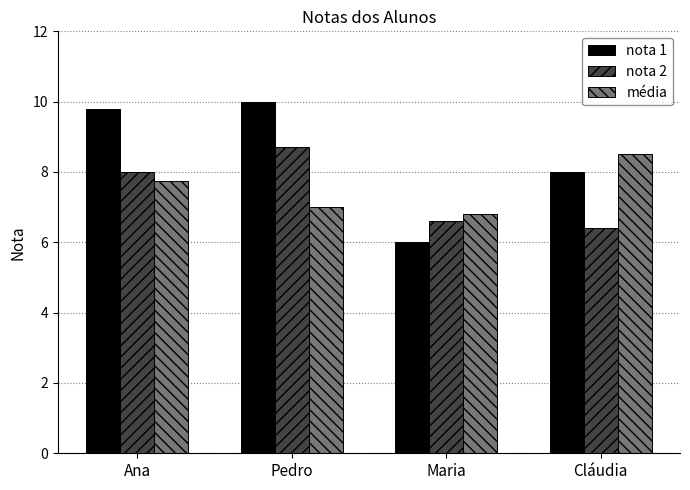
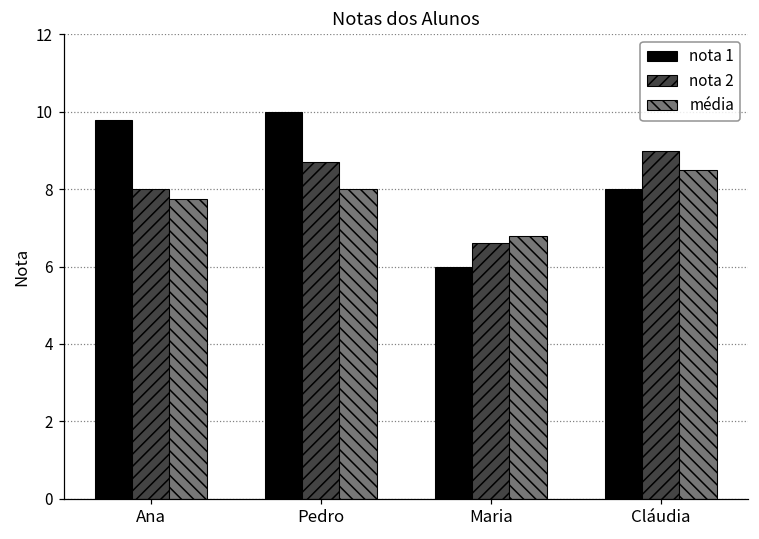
média, Pedro: 7 -> 8
nota 2, Cláudia: 6.4 -> 9.0
